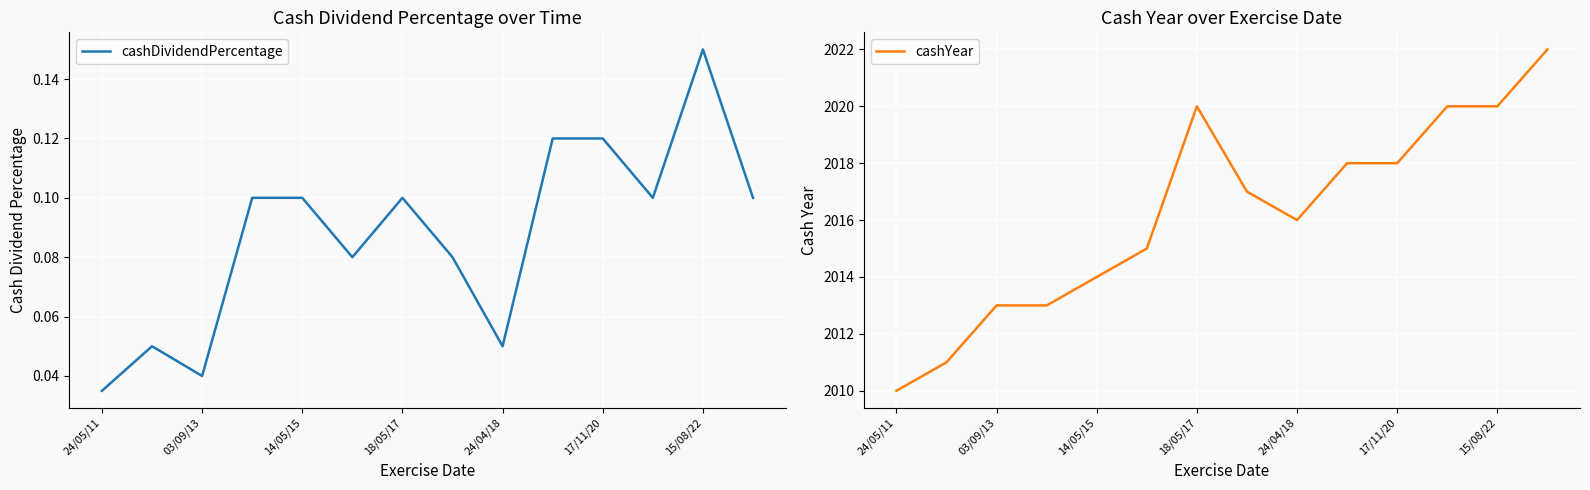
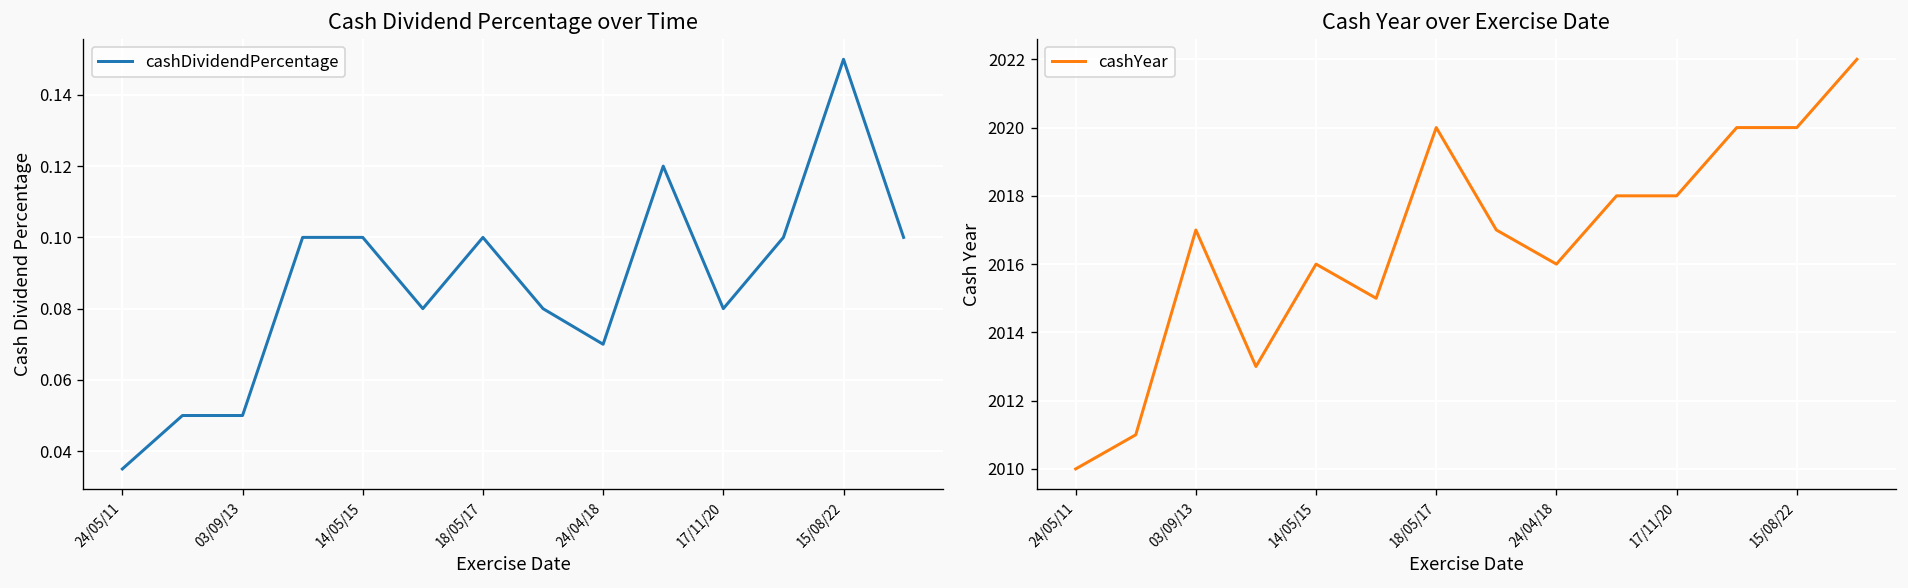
Cash Dividend Percentage over Time, 03/09/13: 0.04 -> 0.05
Cash Dividend Percentage over Time, 24/04/18: 0.05 -> 0.07
Cash Dividend Percentage over Time, 17/11/20: 0.12 -> 0.08
Cash Year over Exercise Date, 03/09/13: 2013 -> 2017
Cash Year over Exercise Date, 14/05/15: 2014 -> 2016
